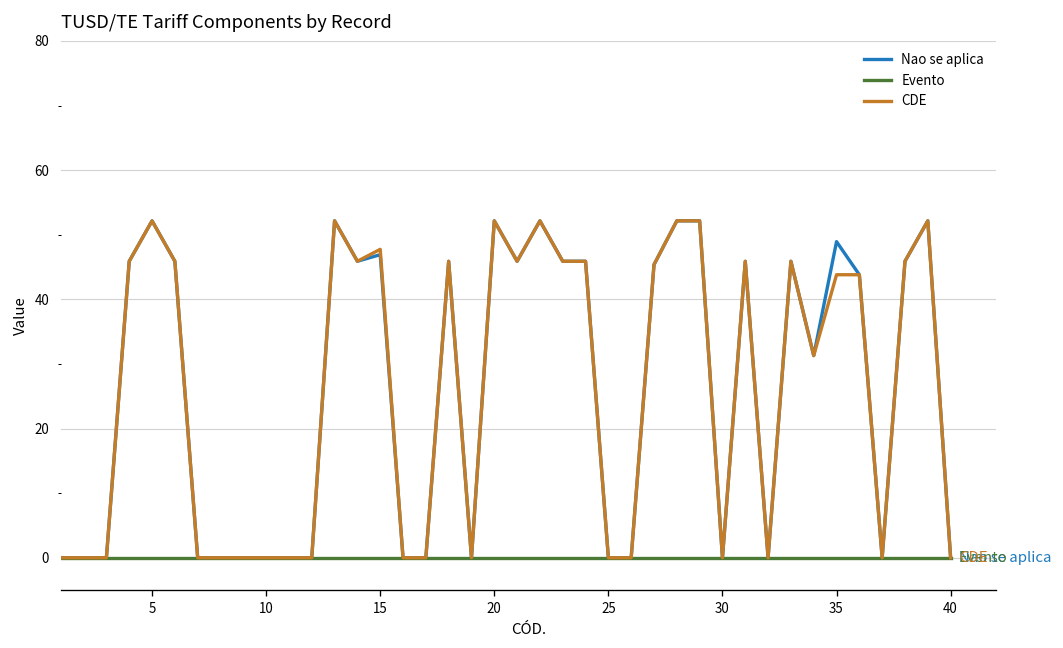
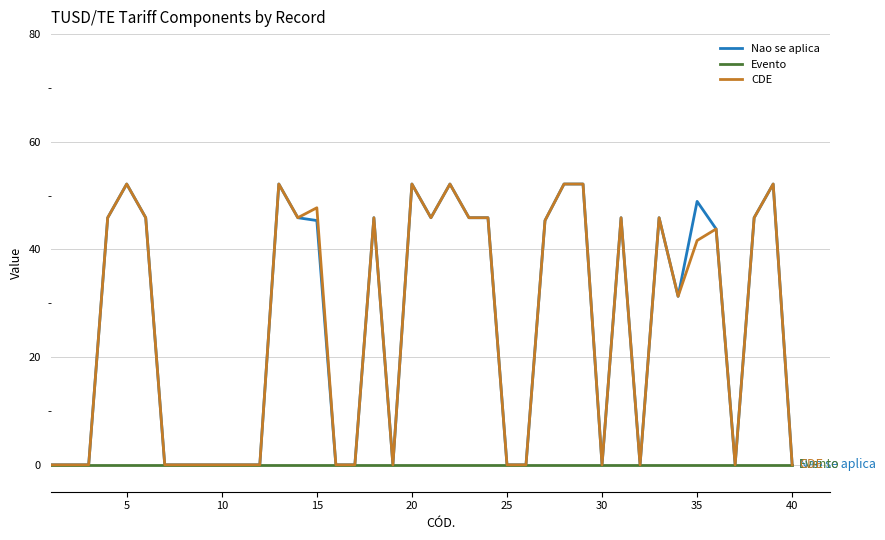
Nao se aplica, 15: 47 -> 45
CDE, 35: 44 -> 42
